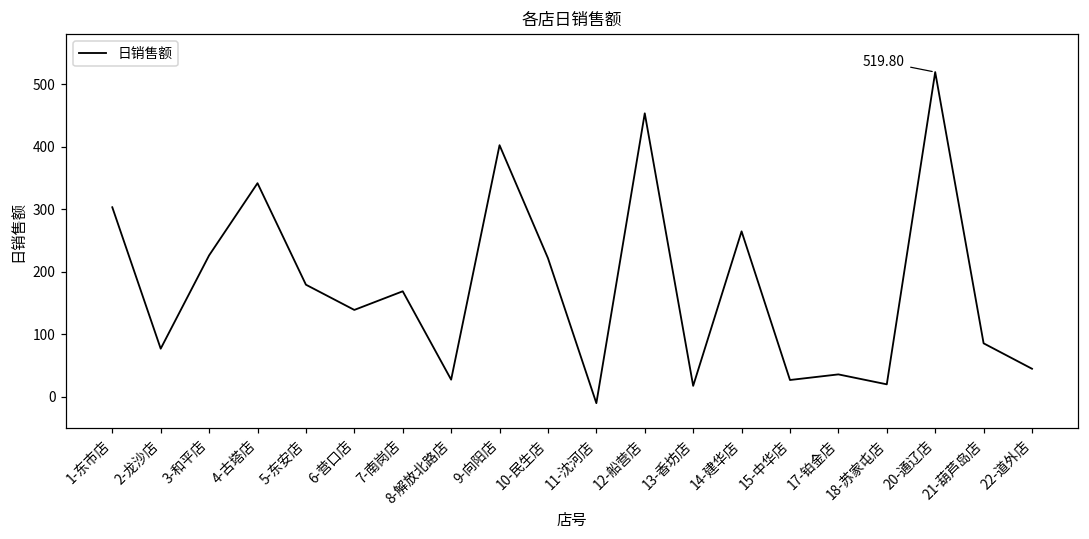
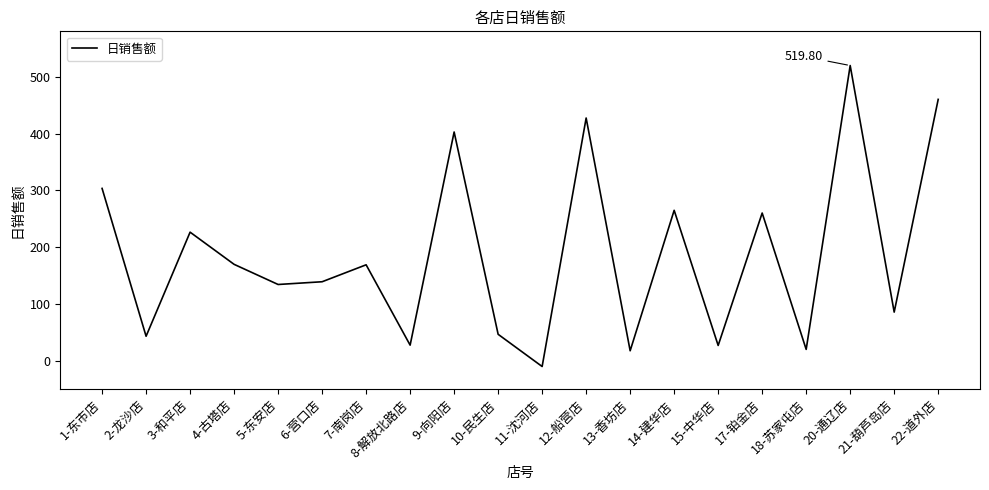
2-龙沙店: 80 -> 40
4-古塔店: 340 -> 170
5-东安店: 180 -> 130
10-民生店: 220 -> 50
12-船营店: 450 -> 430
17-铂金店: 40 -> 260
22-道外店: 50 -> 460
